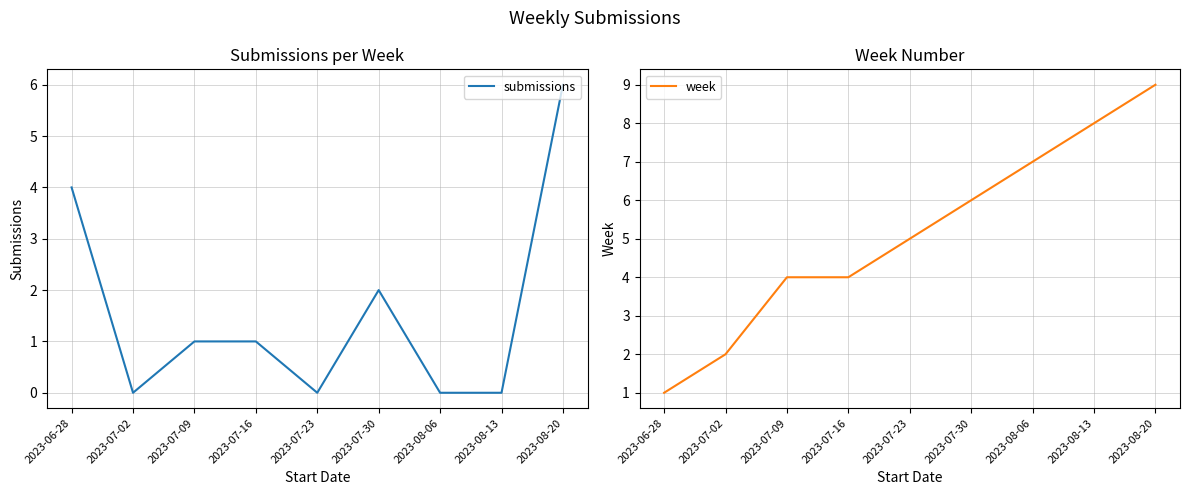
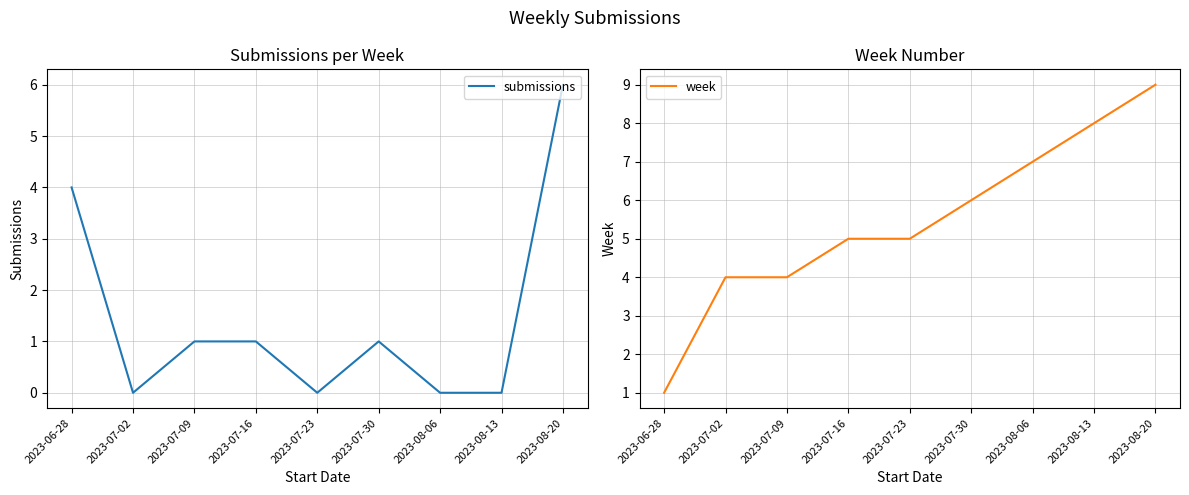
Submissions per Week, 2023-07-30: 2 -> 1
Week Number, 2023-07-02: 2 -> 4
Week Number, 2023-07-16: 4 -> 5
